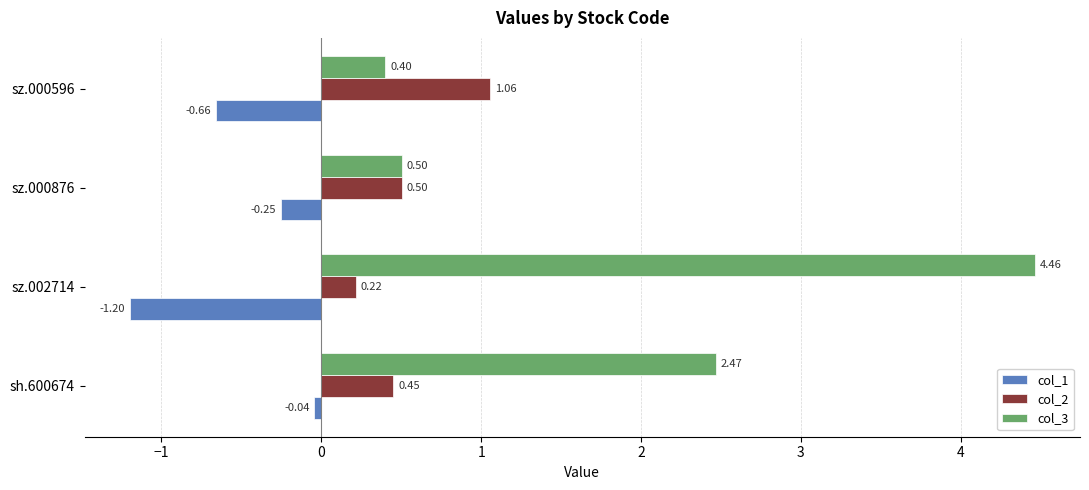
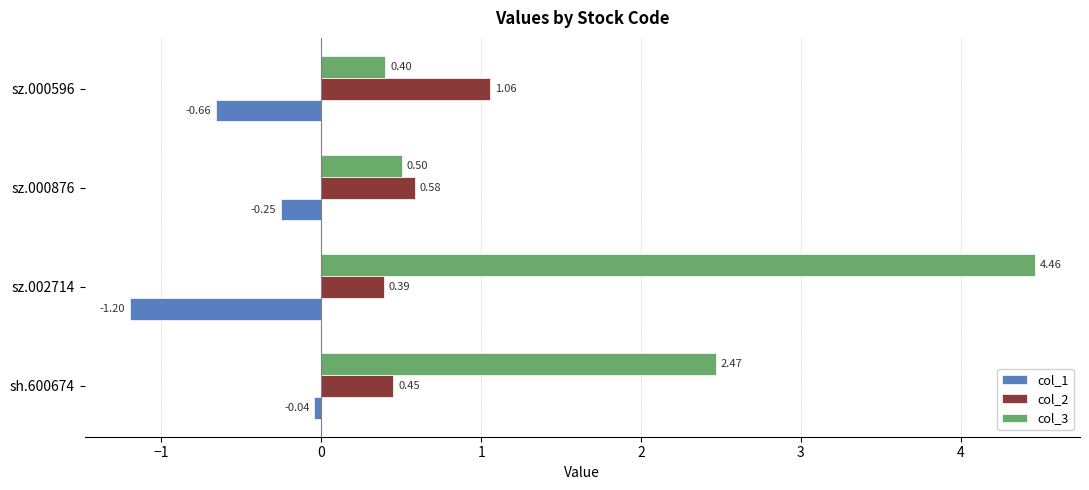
col_2, sz.000876: 0.50 -> 0.58
col_2, sz.002714: 0.22 -> 0.39
